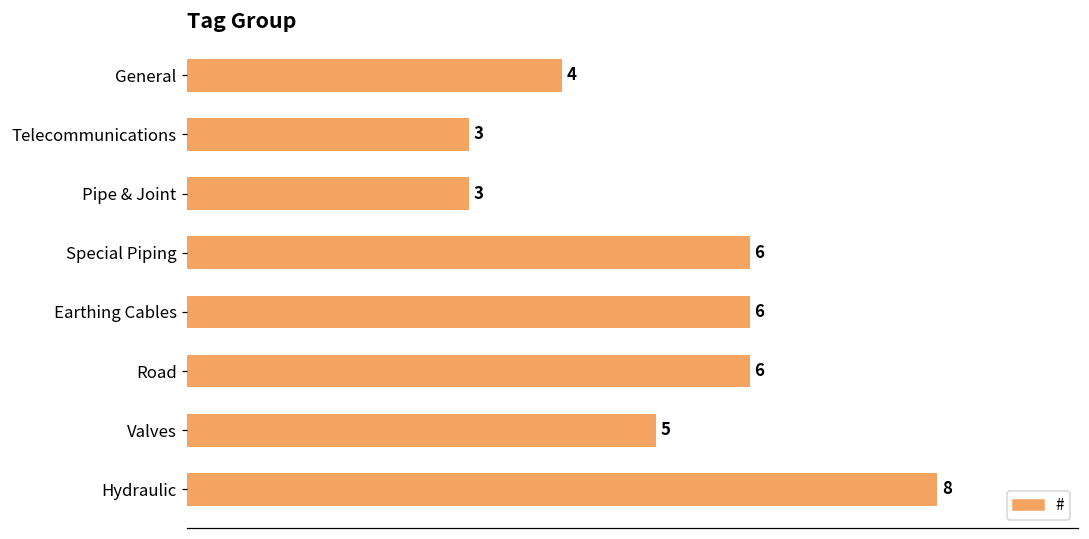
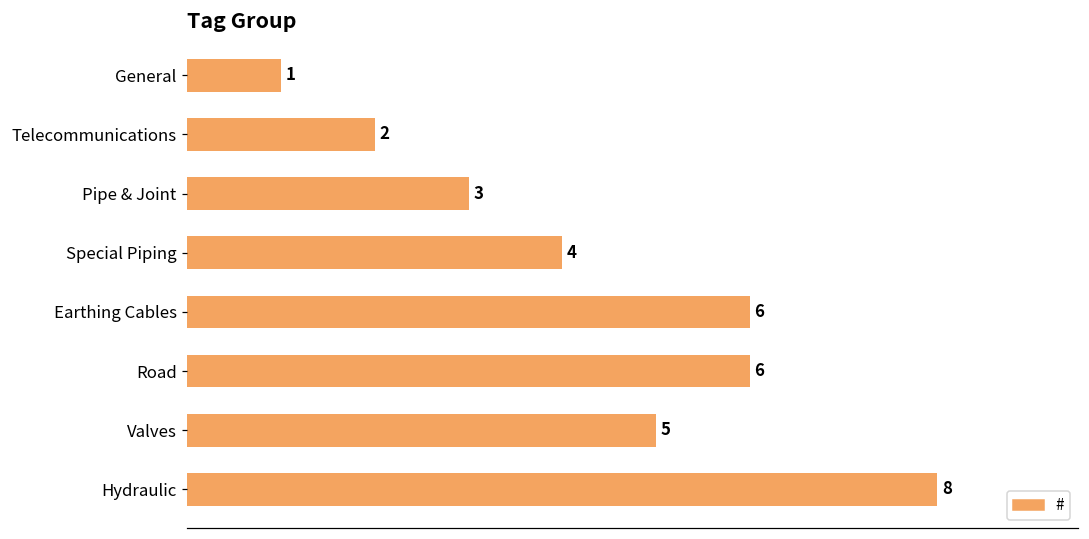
General: 4 -> 1
Telecommunications: 3 -> 2
Special Piping: 6 -> 4
